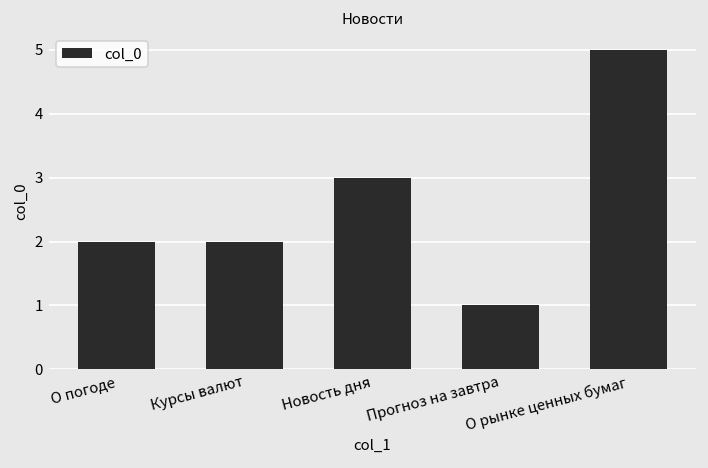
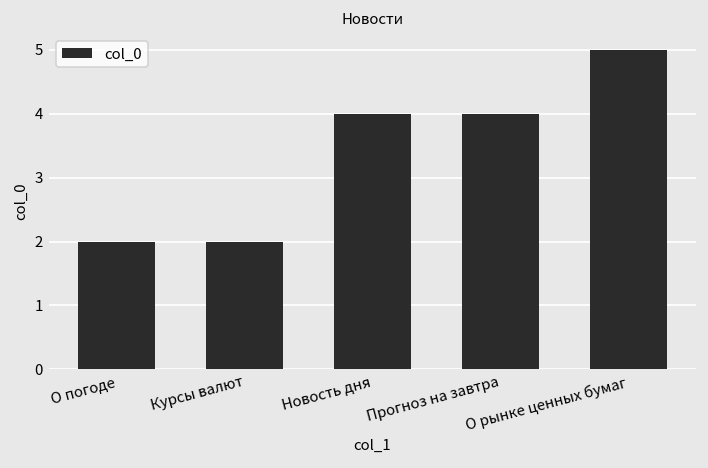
Новость дня: 3 -> 4
Прогноз на завтра: 1 -> 4
